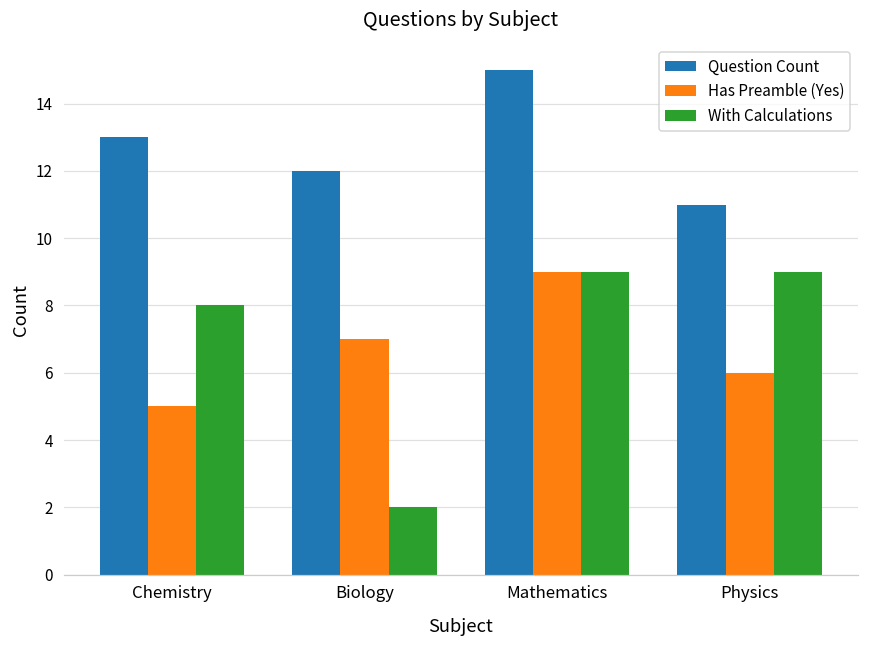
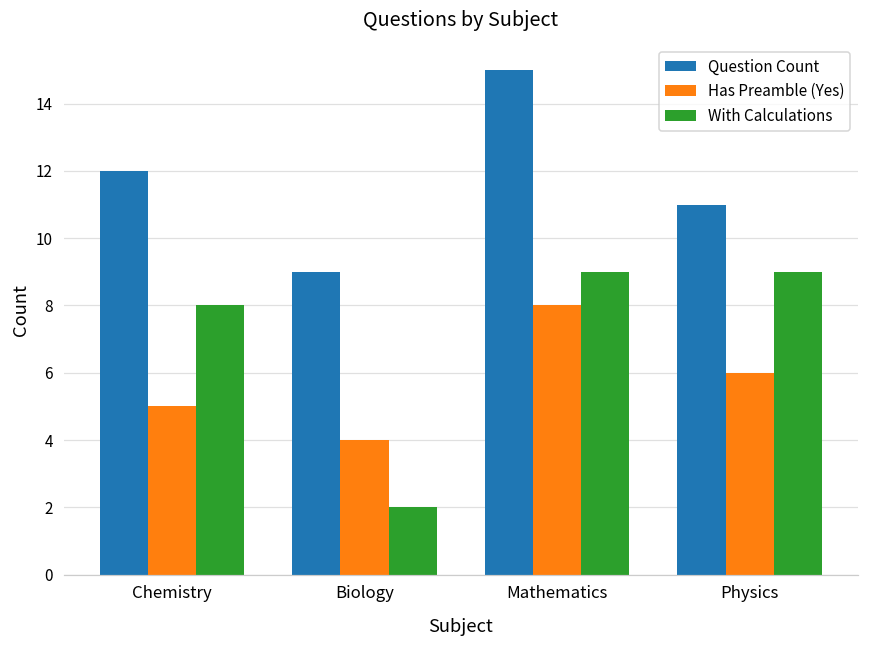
Question Count, Chemistry: 13 -> 12
Question Count, Biology: 12 -> 9
Has Preamble (Yes), Biology: 7 -> 4
Has Preamble (Yes), Mathematics: 9 -> 8
